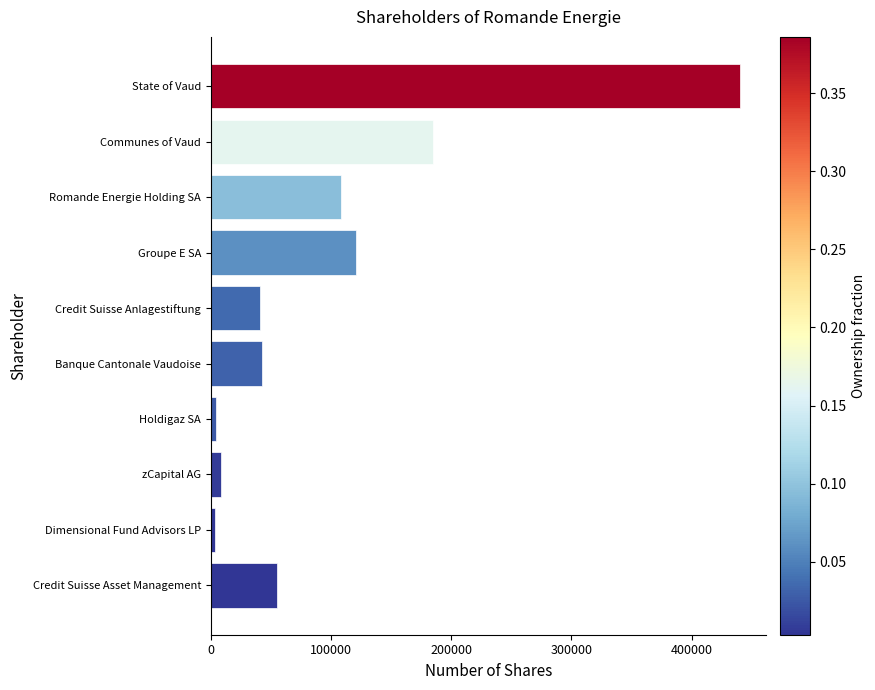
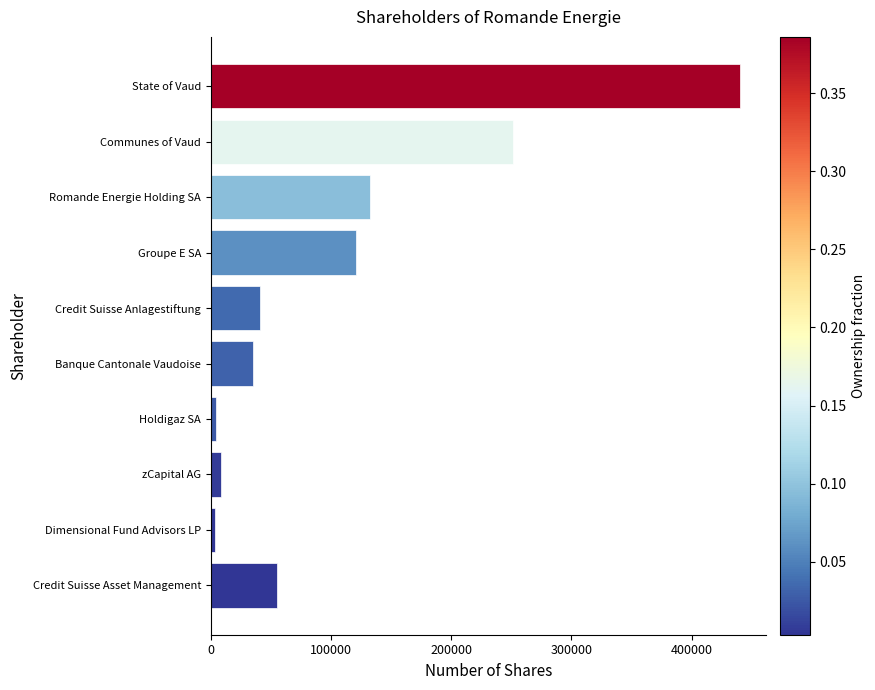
Communes of Vaud: 185000 -> 252000
Romande Energie Holding SA: 109000 -> 132000
Banque Cantonale Vaudoise: 43000 -> 35000
